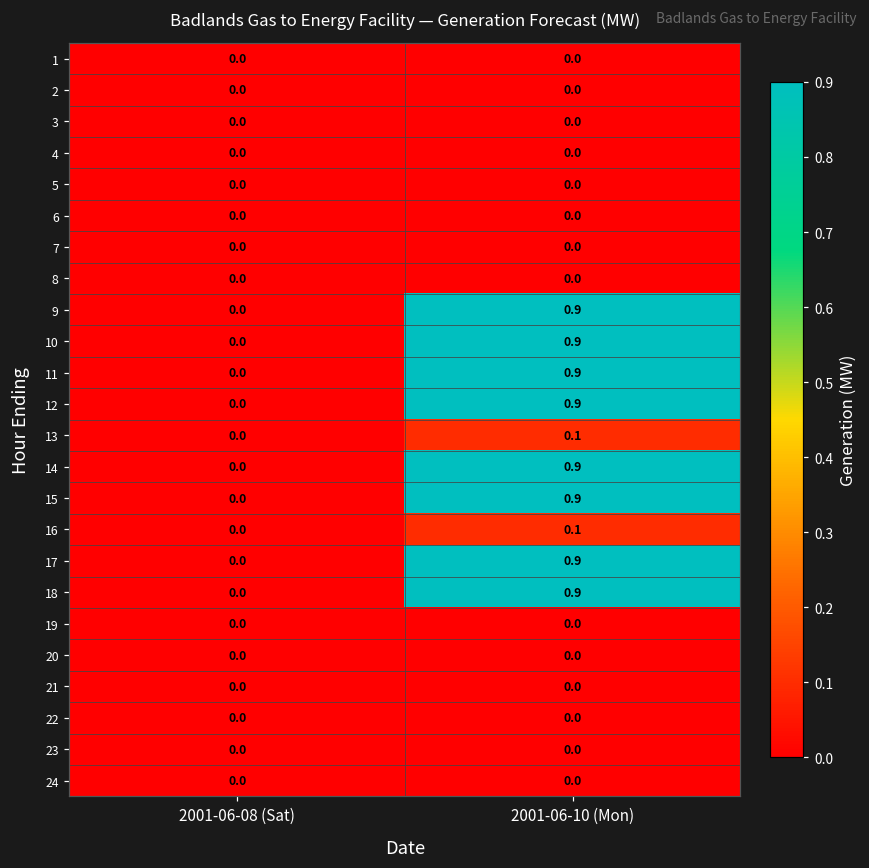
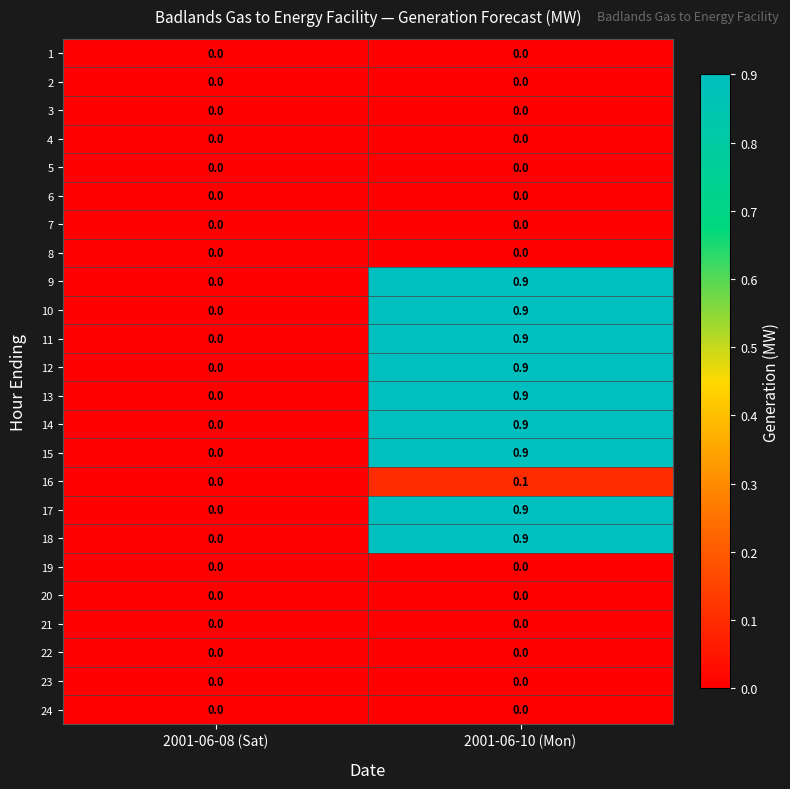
13, 2001-06-10 (Mon): 0.1 -> 0.9
